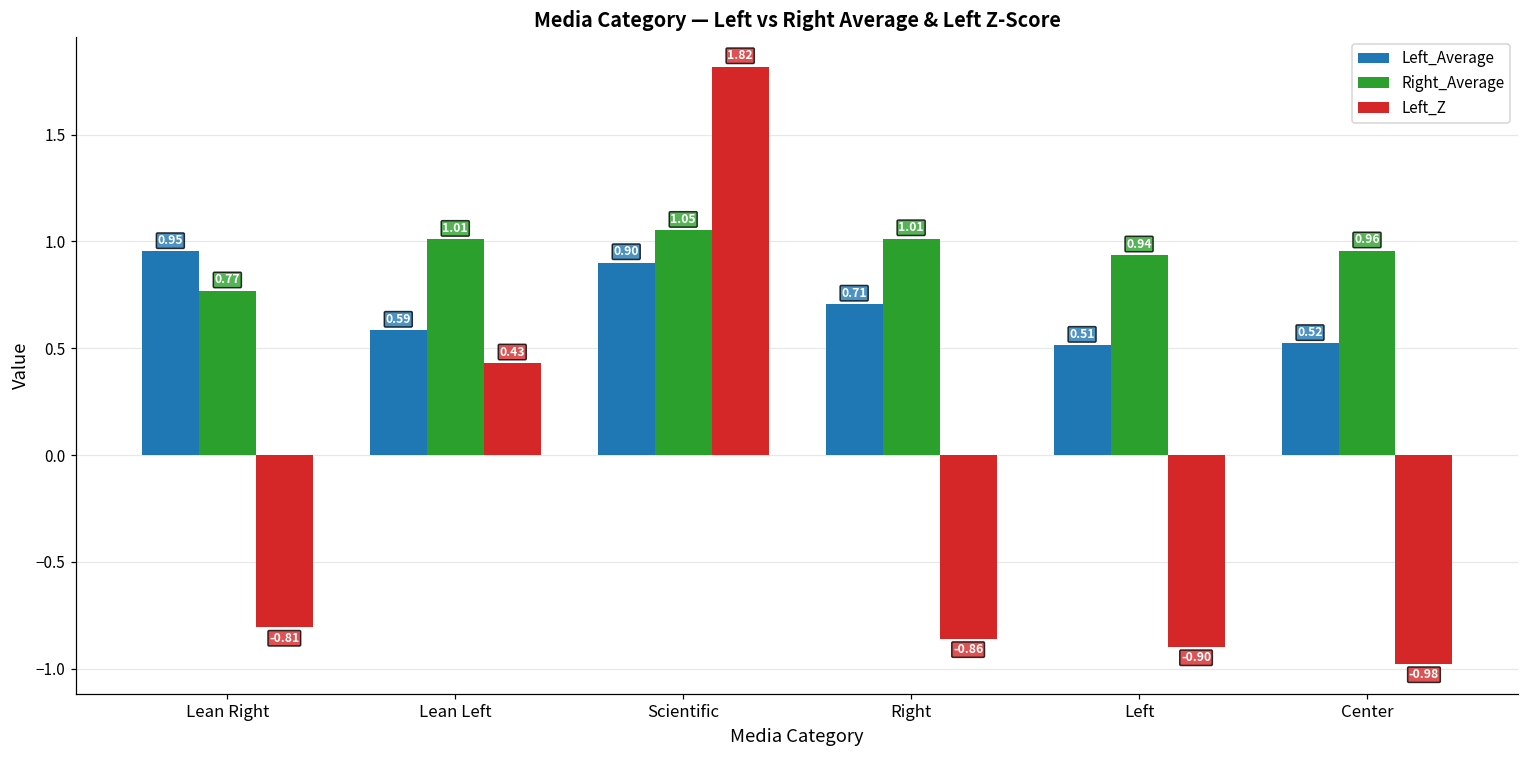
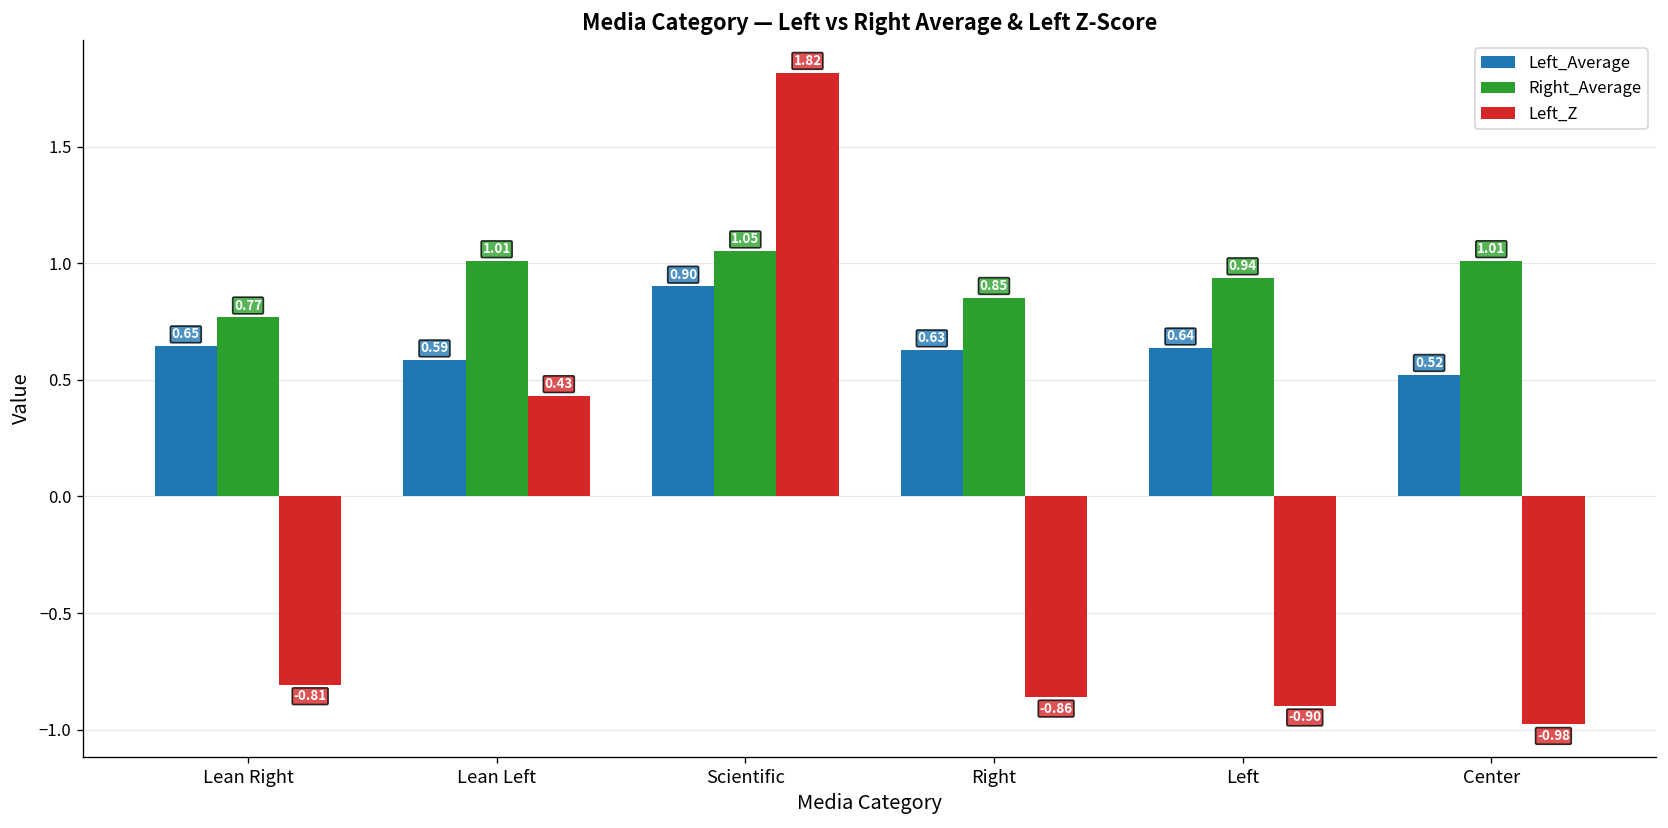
Left_Average, Lean Right: 0.95 -> 0.65
Left_Average, Right: 0.71 -> 0.63
Right_Average, Right: 1.01 -> 0.85
Left_Average, Left: 0.51 -> 0.64
Right_Average, Center: 0.96 -> 1.01
